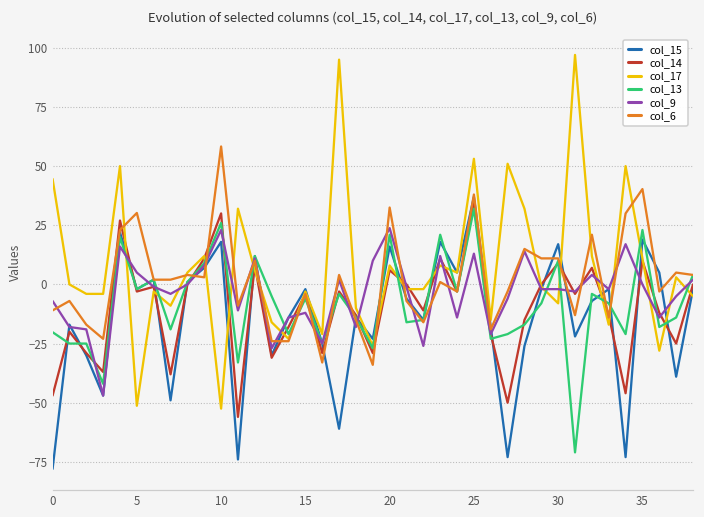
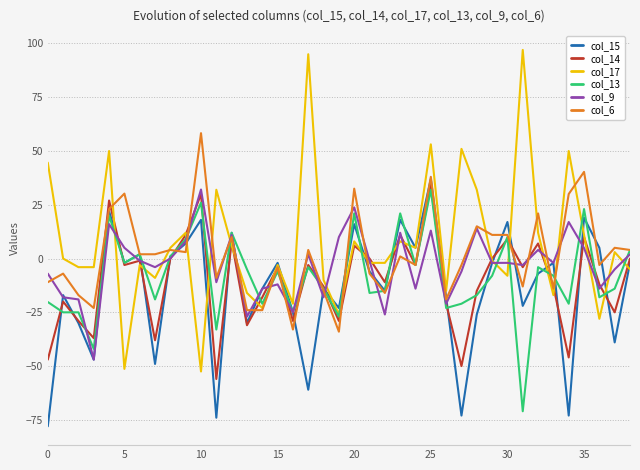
col_9, 10: 23 -> 32
col_9, 35: 0 -> 5
